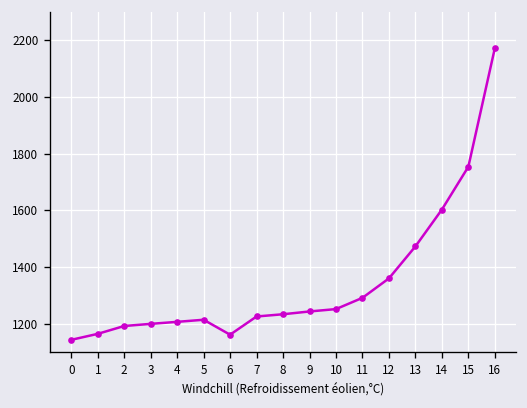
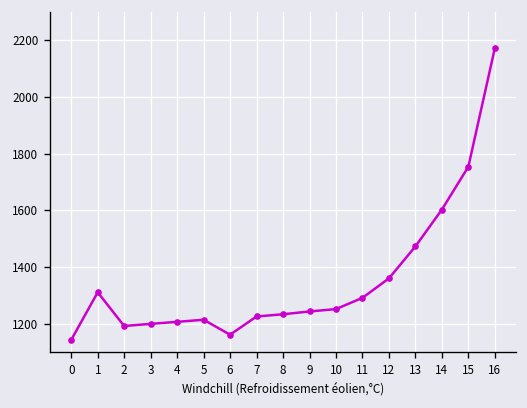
1: 1160 -> 1310
